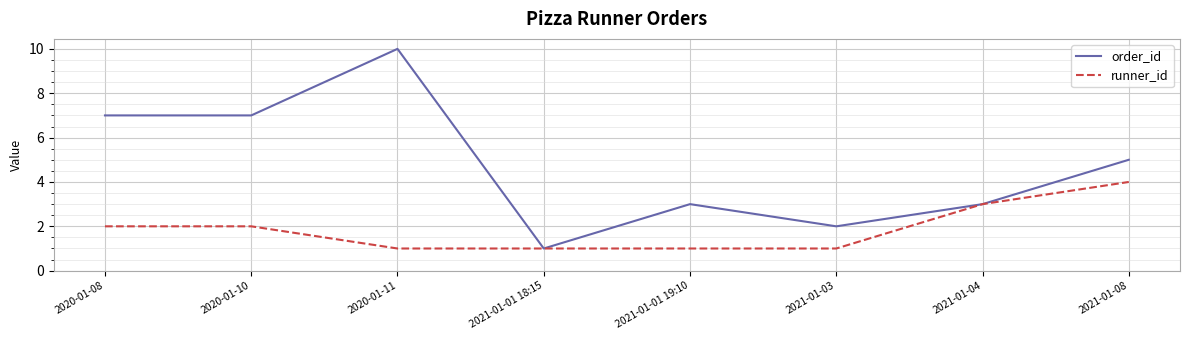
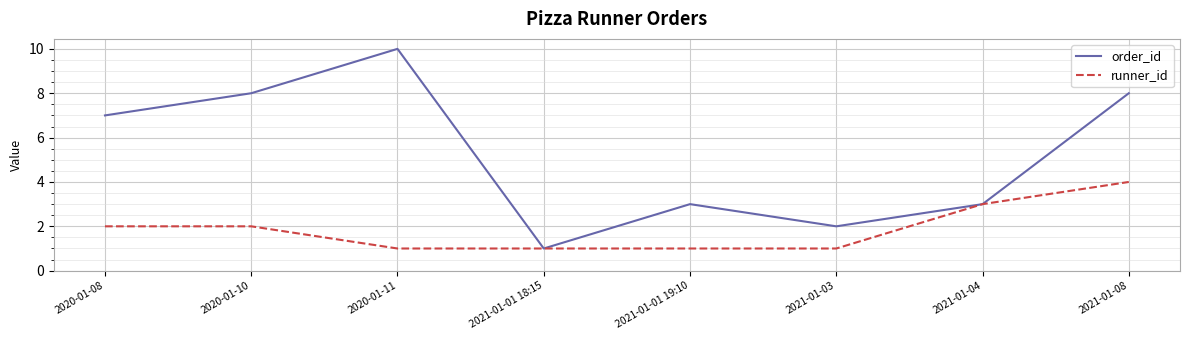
order_id, 2020-01-10: 7 -> 8
order_id, 2021-01-08: 5 -> 8
